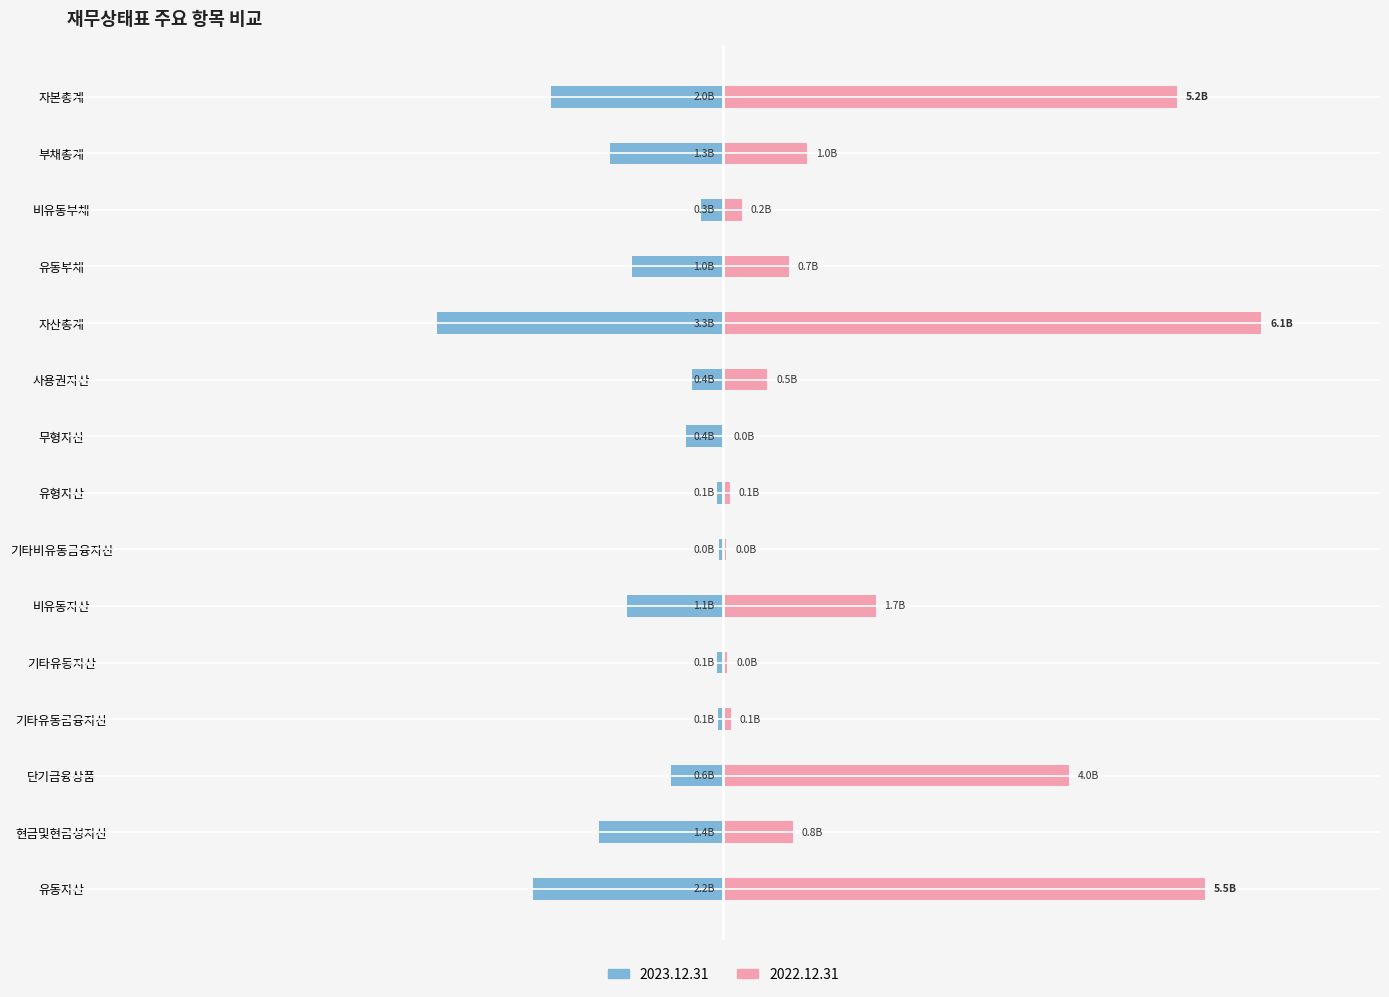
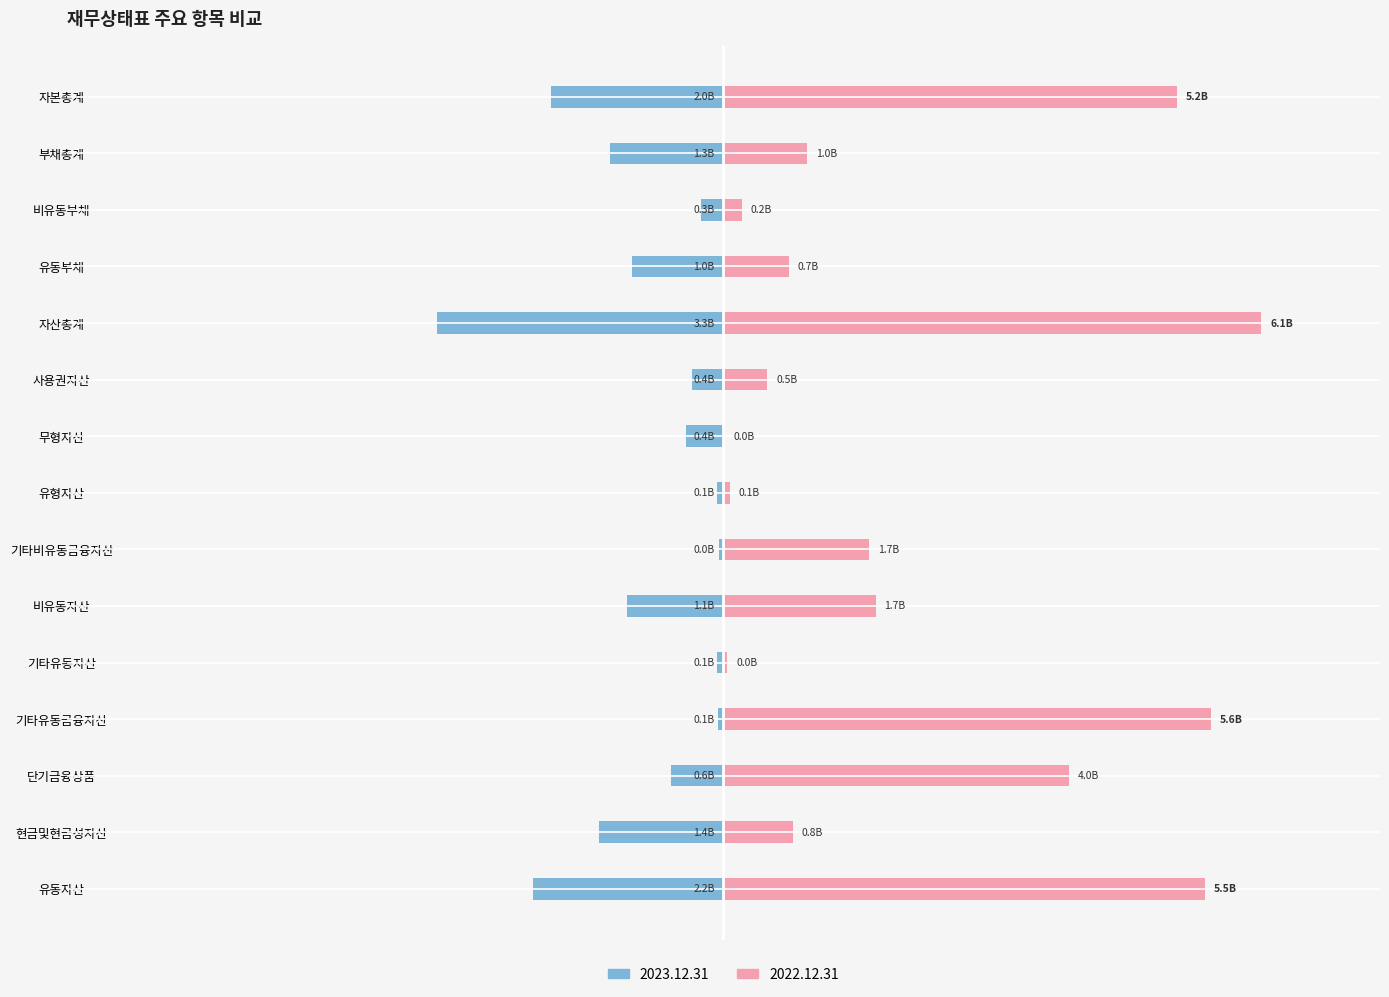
2022.12.31, 기타비유동금융자산: 0.0B -> 1.7B
2022.12.31, 기타유동금융자산: 0.1B -> 5.6B
